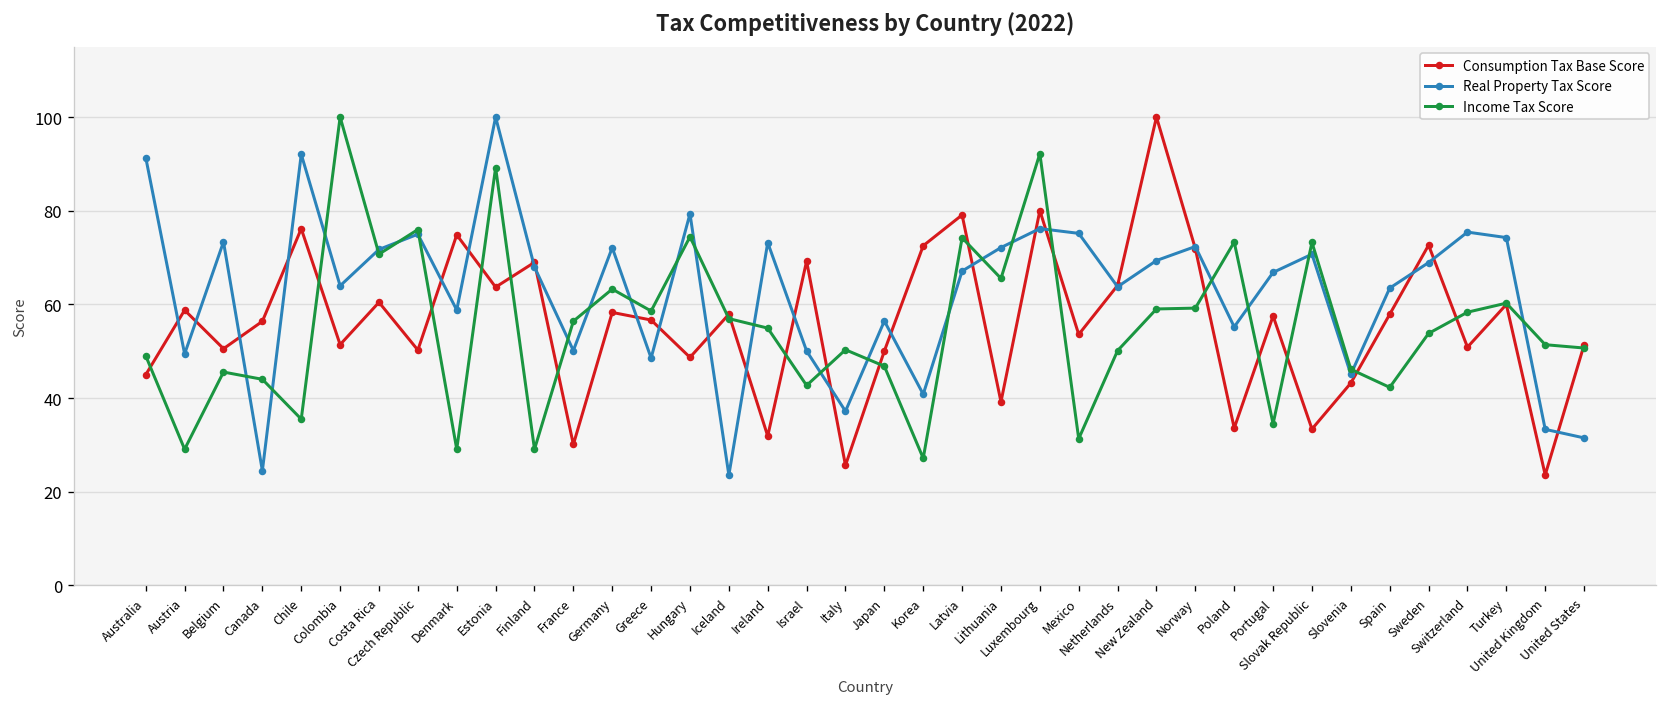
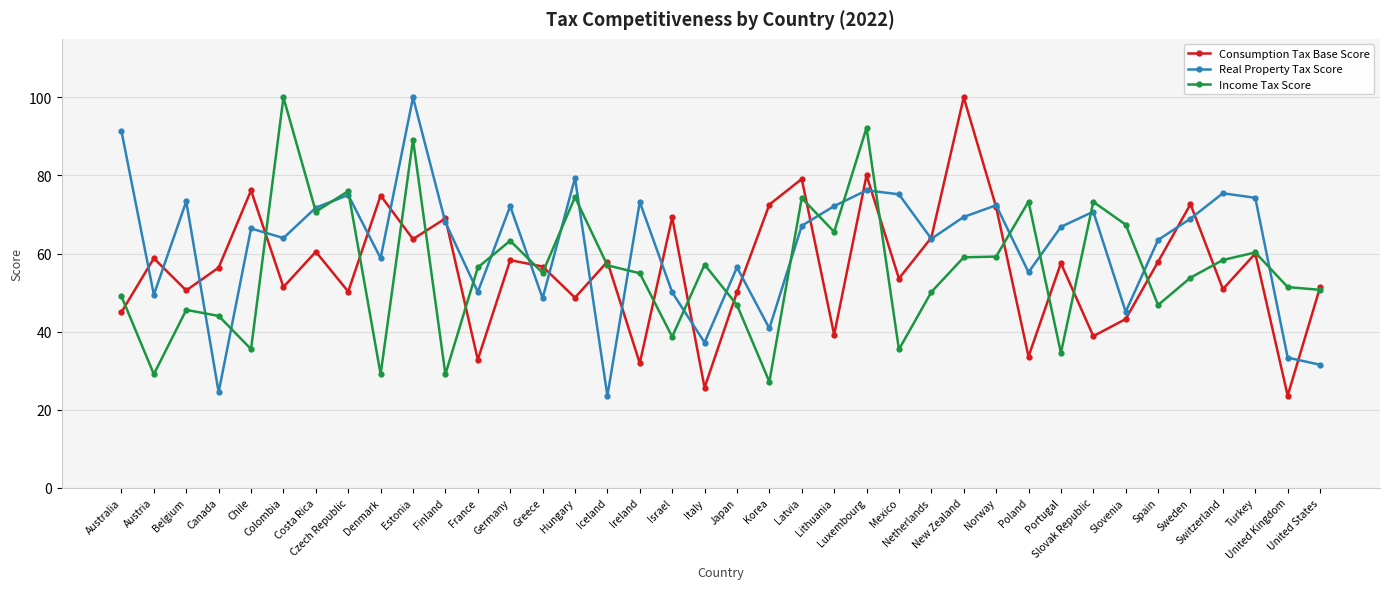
Real Property Tax Score, Chile: 92 -> 66
Consumption Tax Base Score, France: 30 -> 33
Income Tax Score, Greece: 59 -> 55
Income Tax Score, Israel: 43 -> 39
Income Tax Score, Italy: 50 -> 57
Income Tax Score, Mexico: 31 -> 35
Consumption Tax Base Score, Slovak Republic: 33 -> 39
Income Tax Score, Slovenia: 46 -> 67
Income Tax Score, Spain: 42 -> 47
